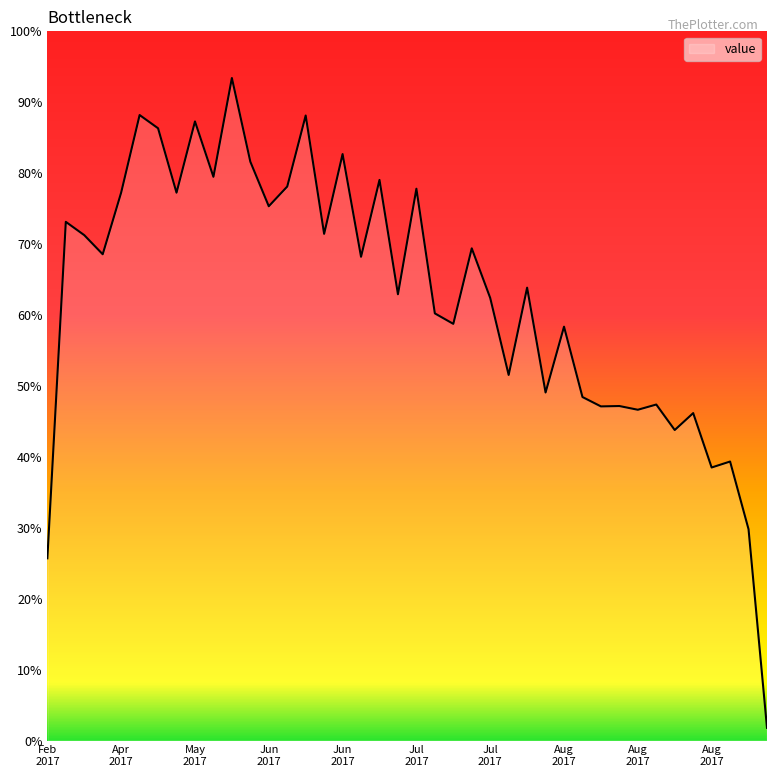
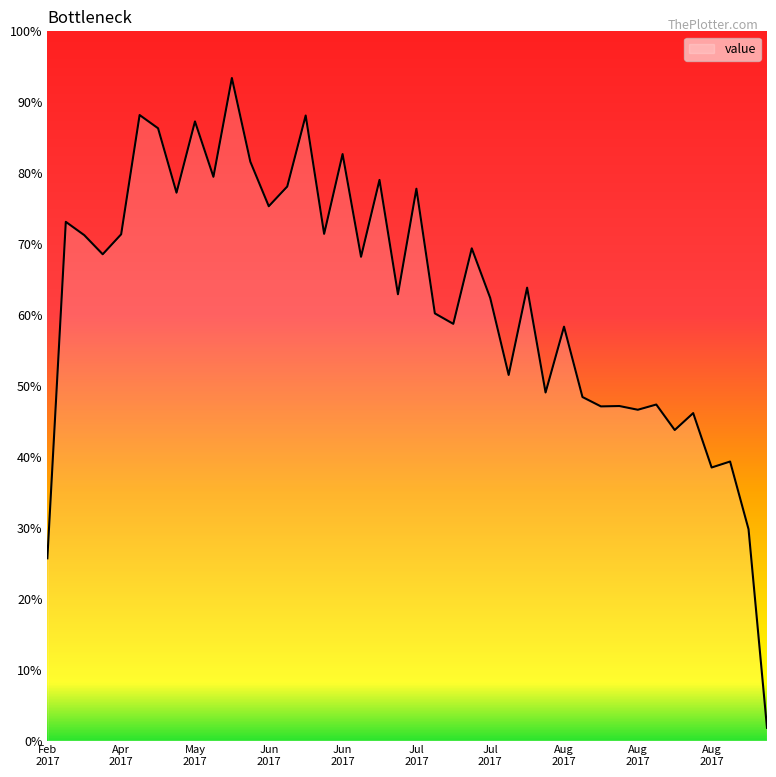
Apr 2017: 77% -> 71%
